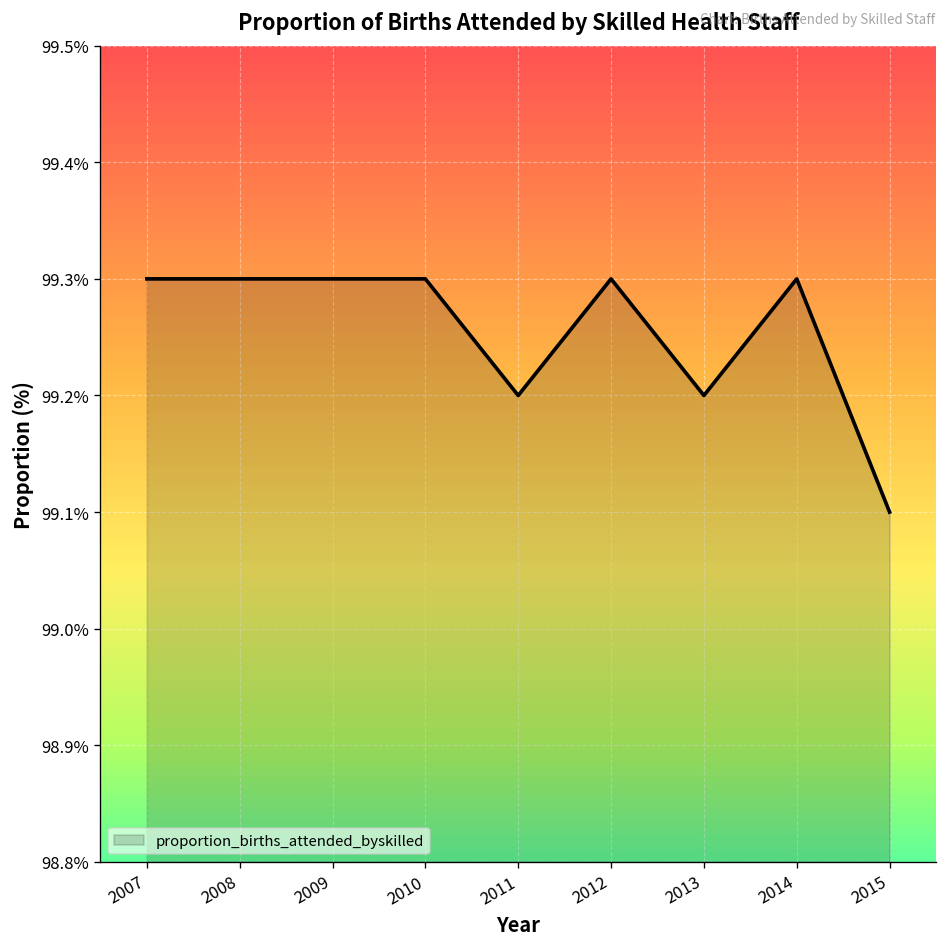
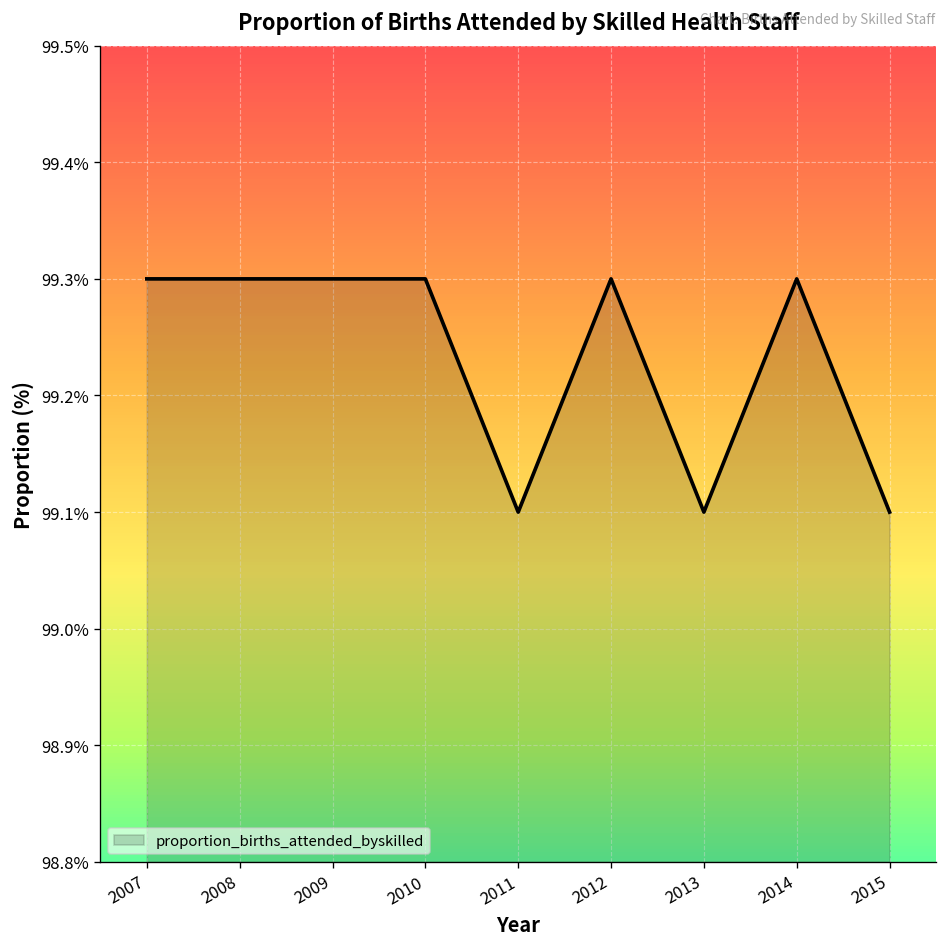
2011: 99.2% -> 99.1%
2013: 99.2% -> 99.1%
